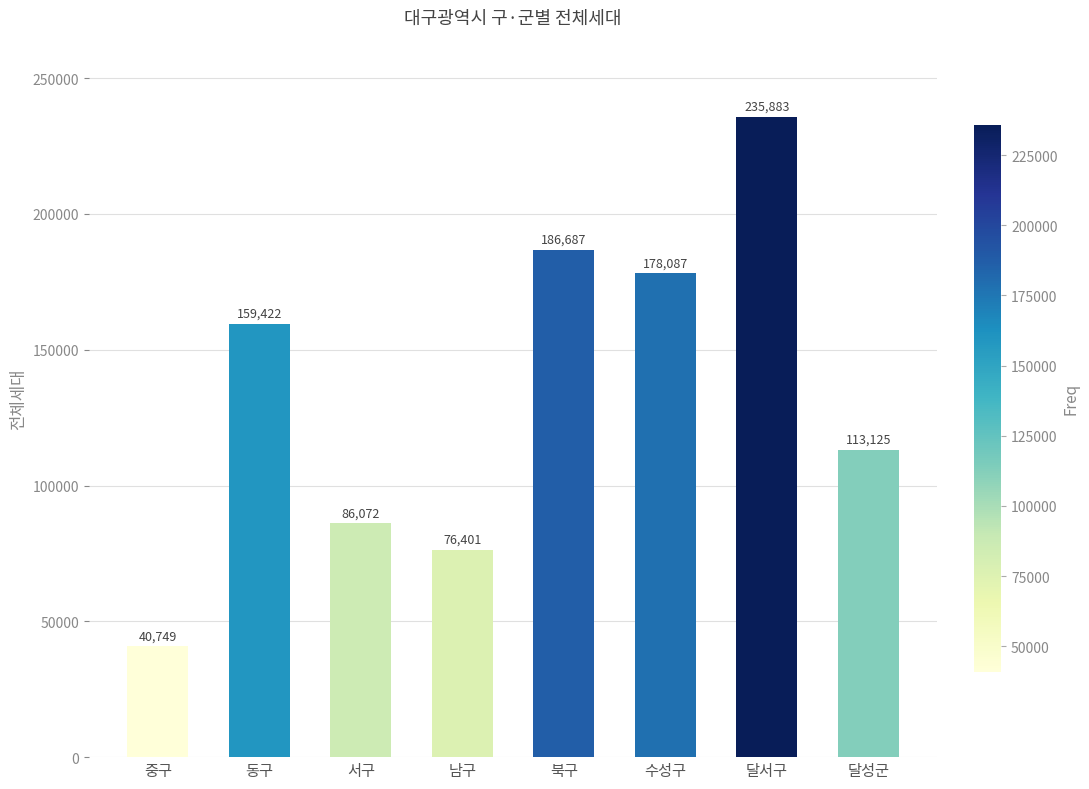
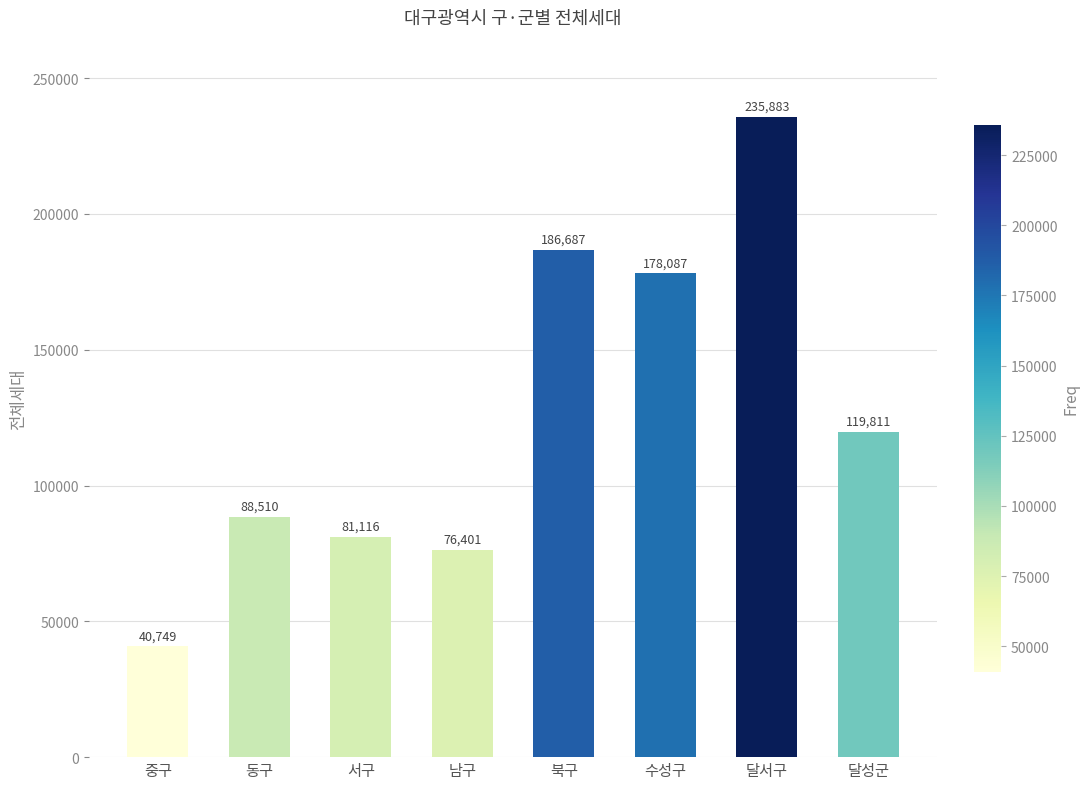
동구: 159,422 -> 88,510
서구: 86,072 -> 81,116
달성군: 113,125 -> 119,811
